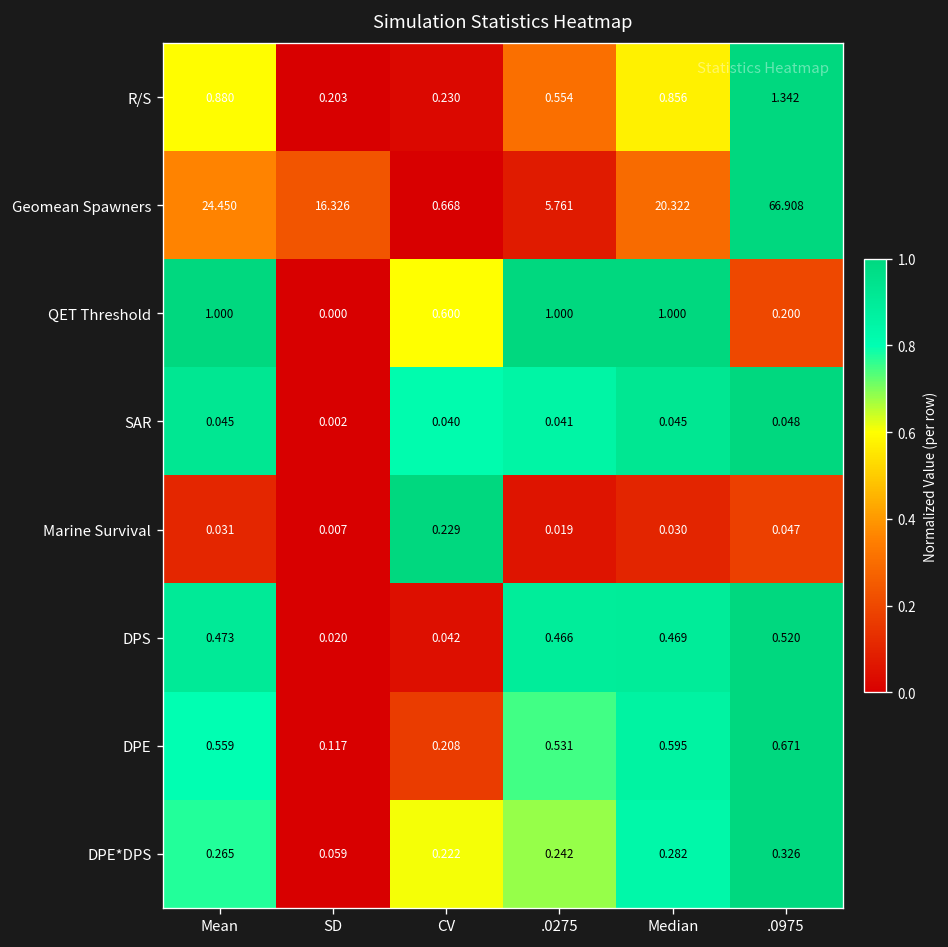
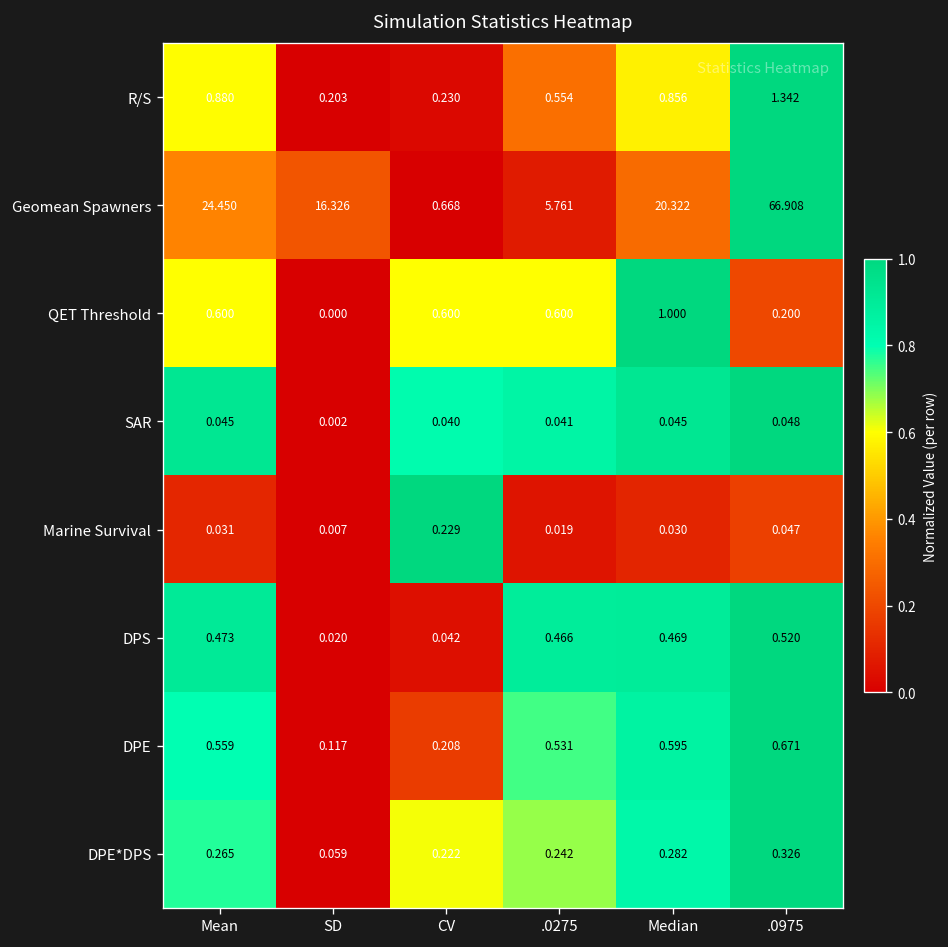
QET Threshold, Mean: 1.000 -> 0.600
QET Threshold, .0275: 1.000 -> 0.600
